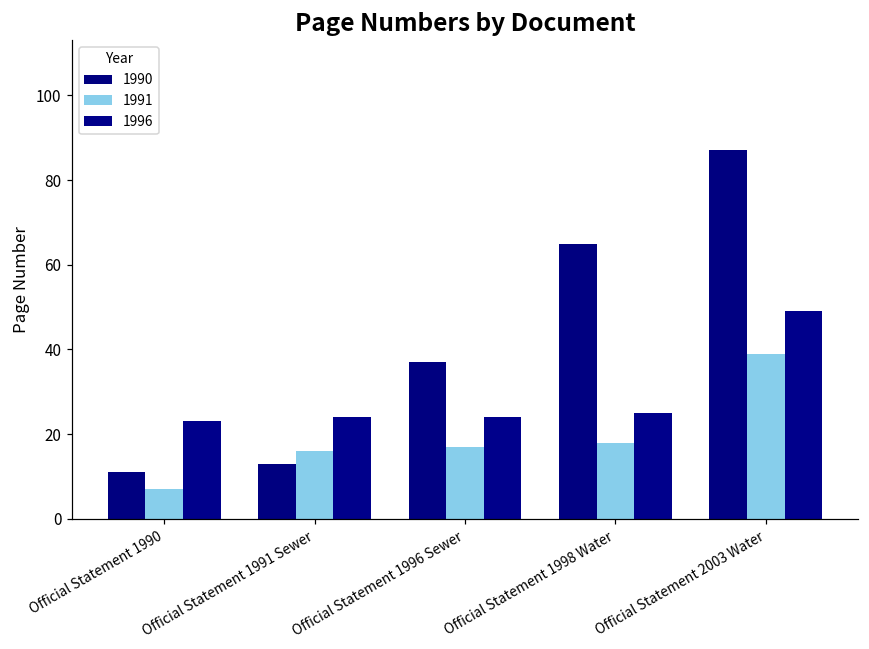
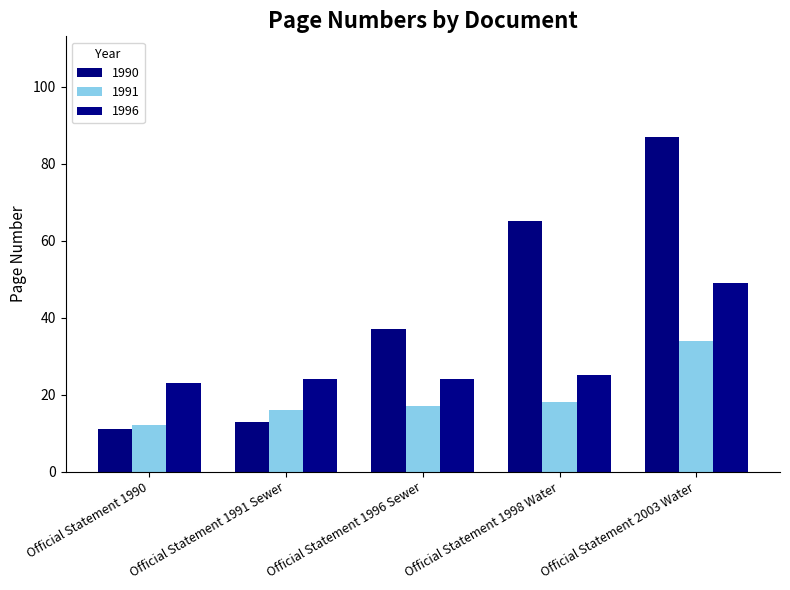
1991, Official Statement 1990: 7 -> 12
1991, Official Statement 2003 Water: 39 -> 34
